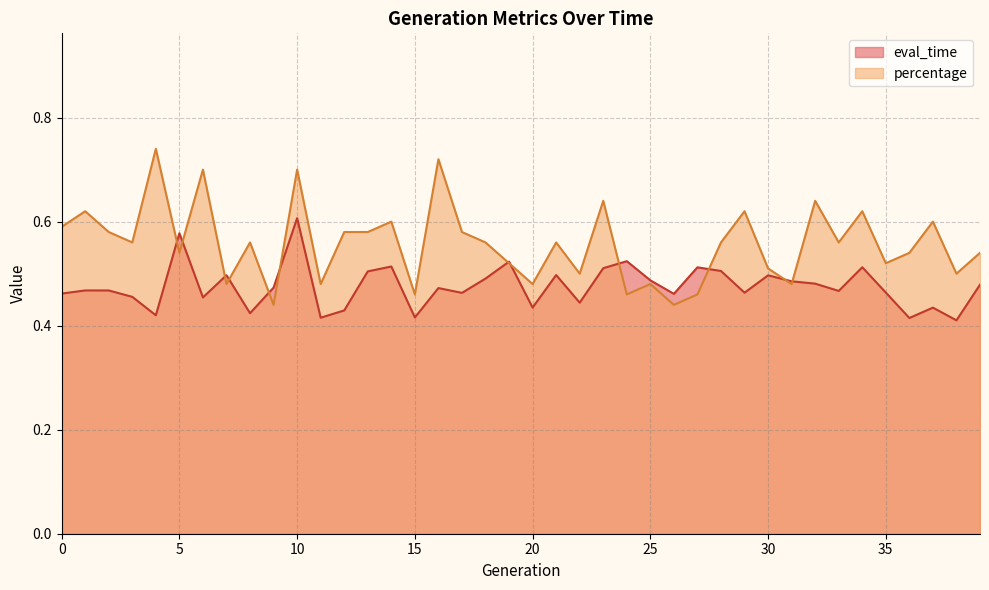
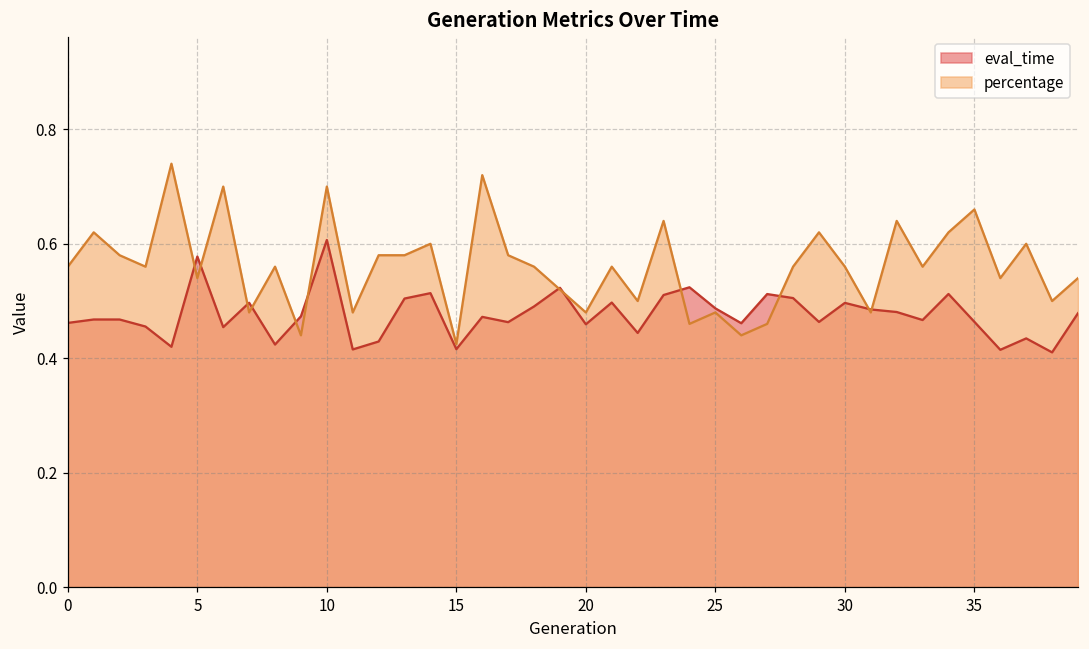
percentage, 0: 0.59 -> 0.56
percentage, 15: 0.46 -> 0.42
eval_time, 20: 0.43 -> 0.46
percentage, 30: 0.51 -> 0.56
percentage, 35: 0.52 -> 0.66
